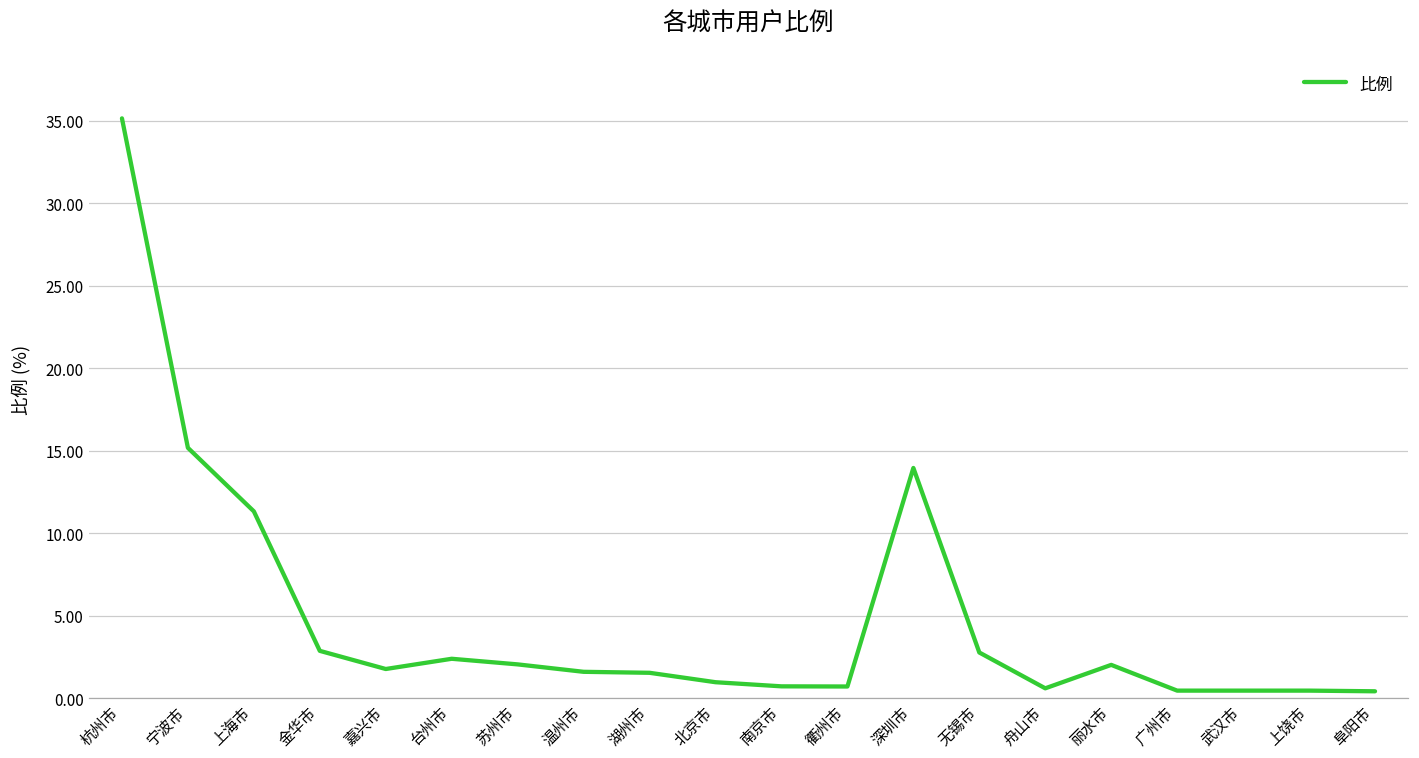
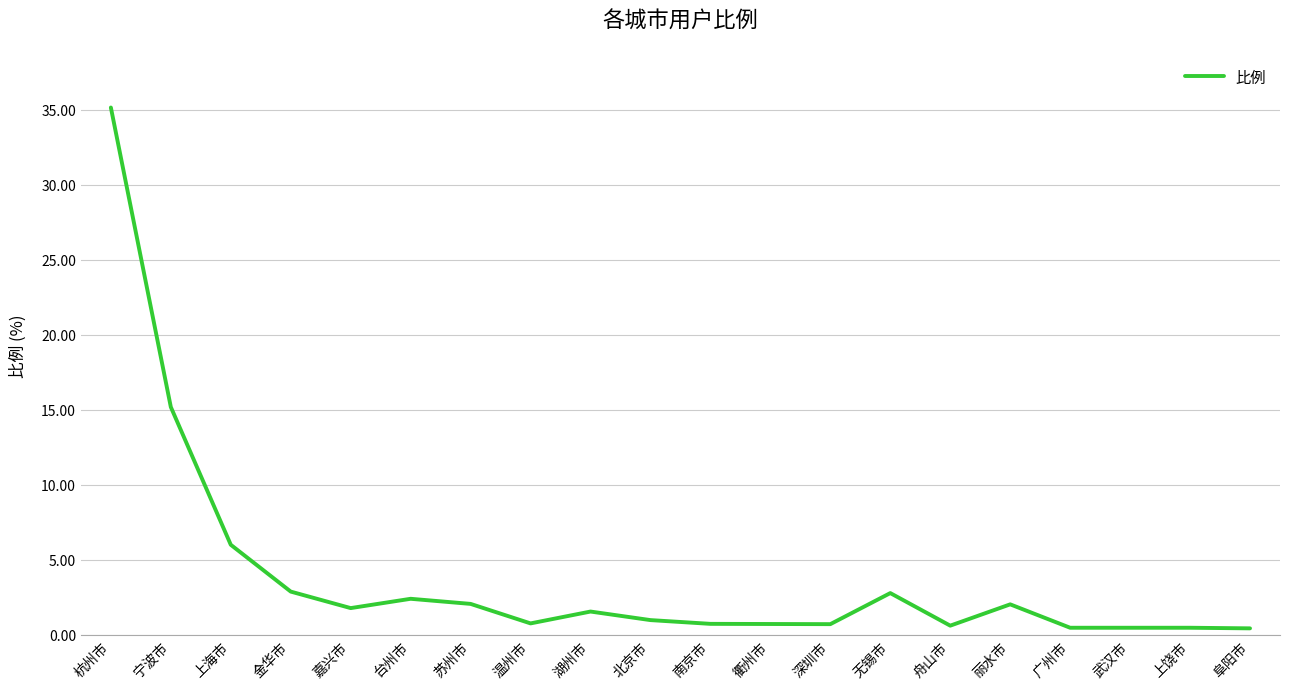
上海市: 11.3 -> 6.0
温州市: 1.6 -> 0.8
深圳市: 14.0 -> 0.7
